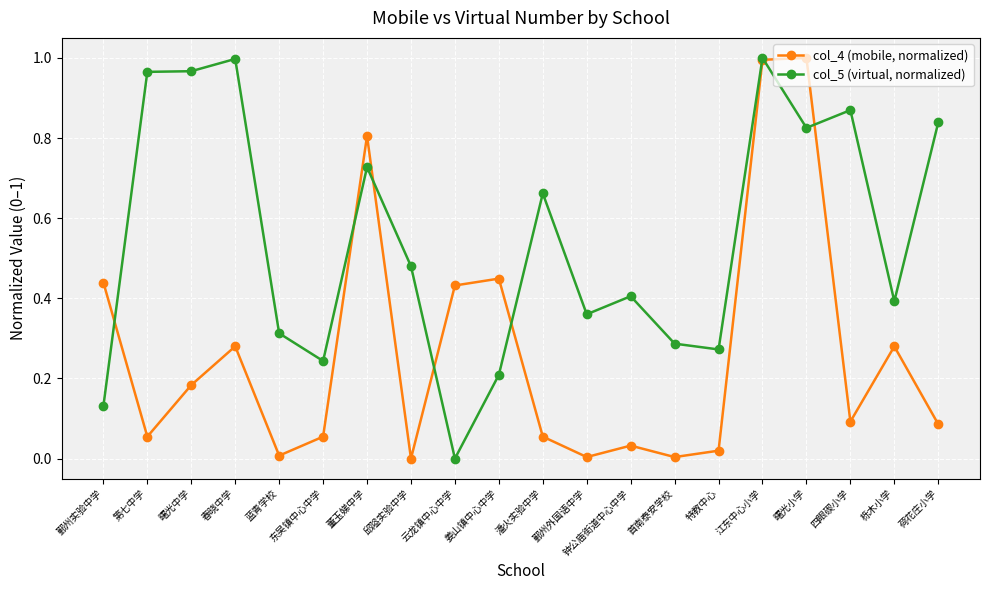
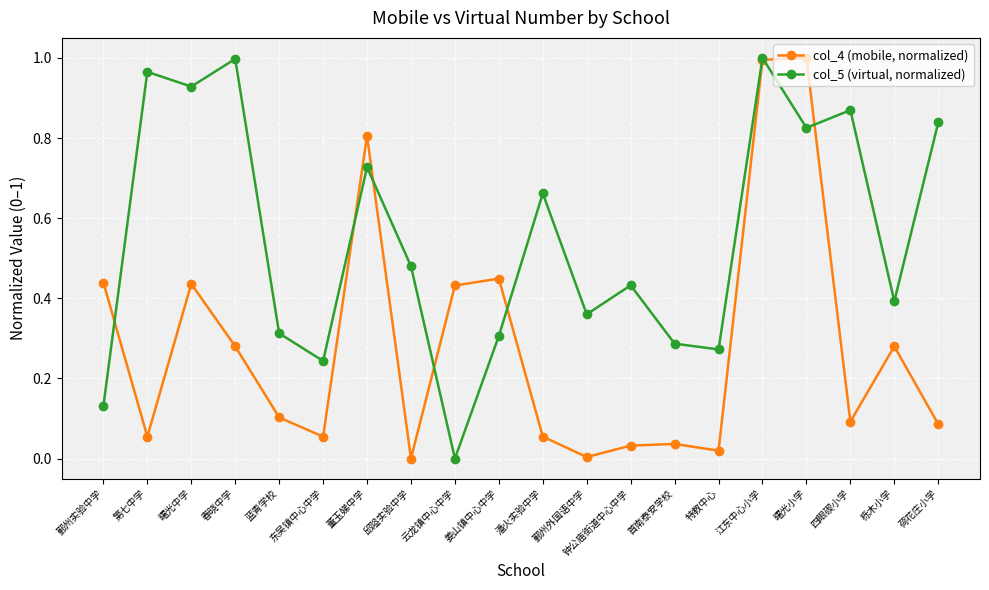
col_4 (mobile, normalized), 曙光中学: 0.18 -> 0.44
col_5 (virtual, normalized), 曙光中学: 0.97 -> 0.93
col_4 (mobile, normalized), 蓝青学校: 0.01 -> 0.10
col_5 (virtual, normalized), 姜山镇中心中学: 0.21 -> 0.31
col_5 (virtual, normalized), 钟公庙街道中心中学: 0.41 -> 0.43
col_4 (mobile, normalized), 首南泰安学校: 0.00 -> 0.04
